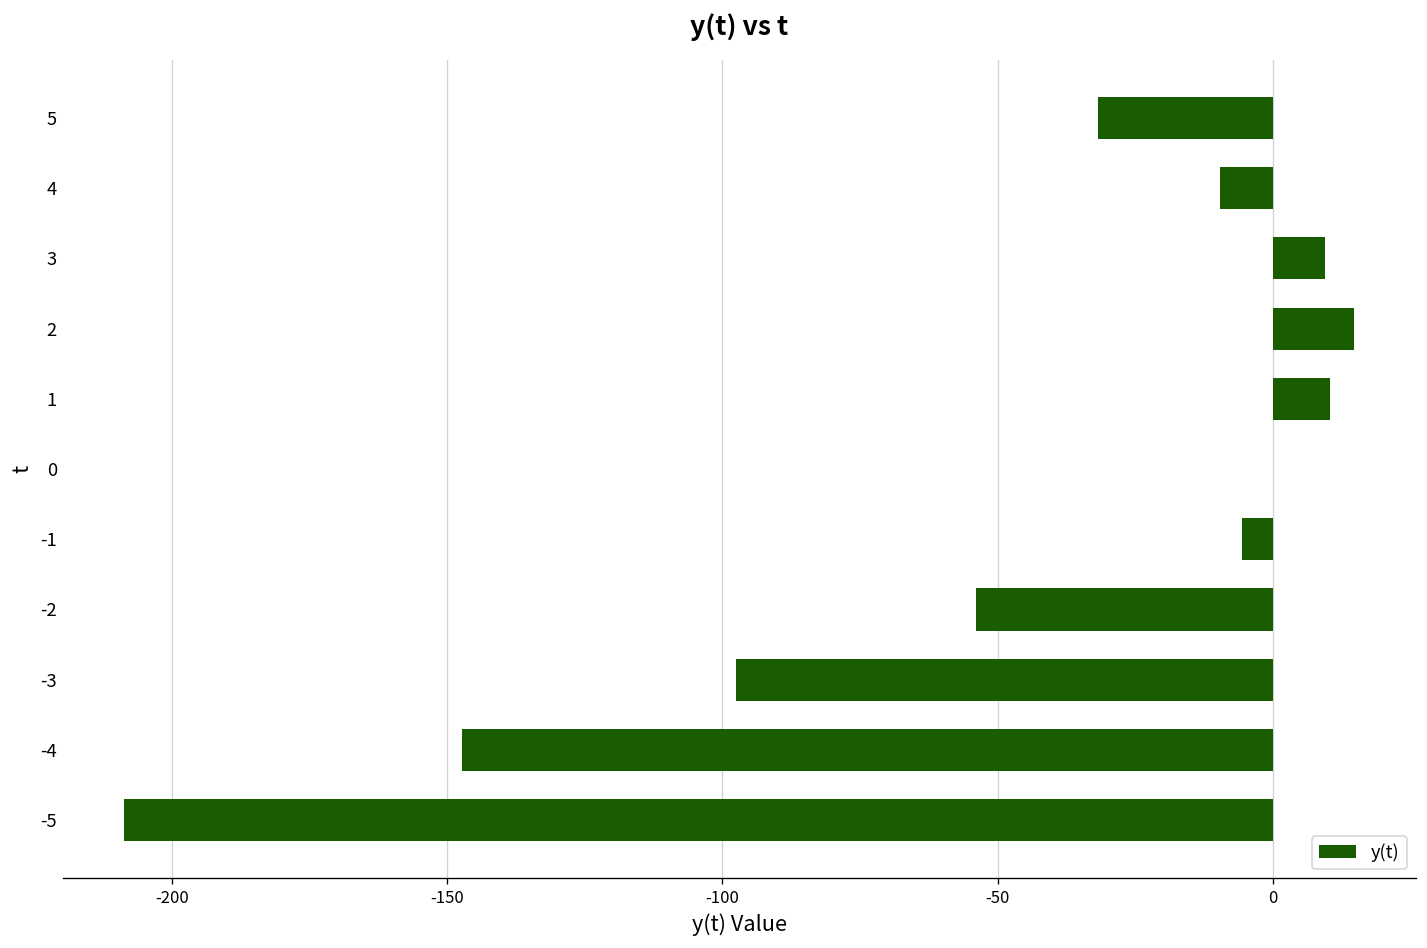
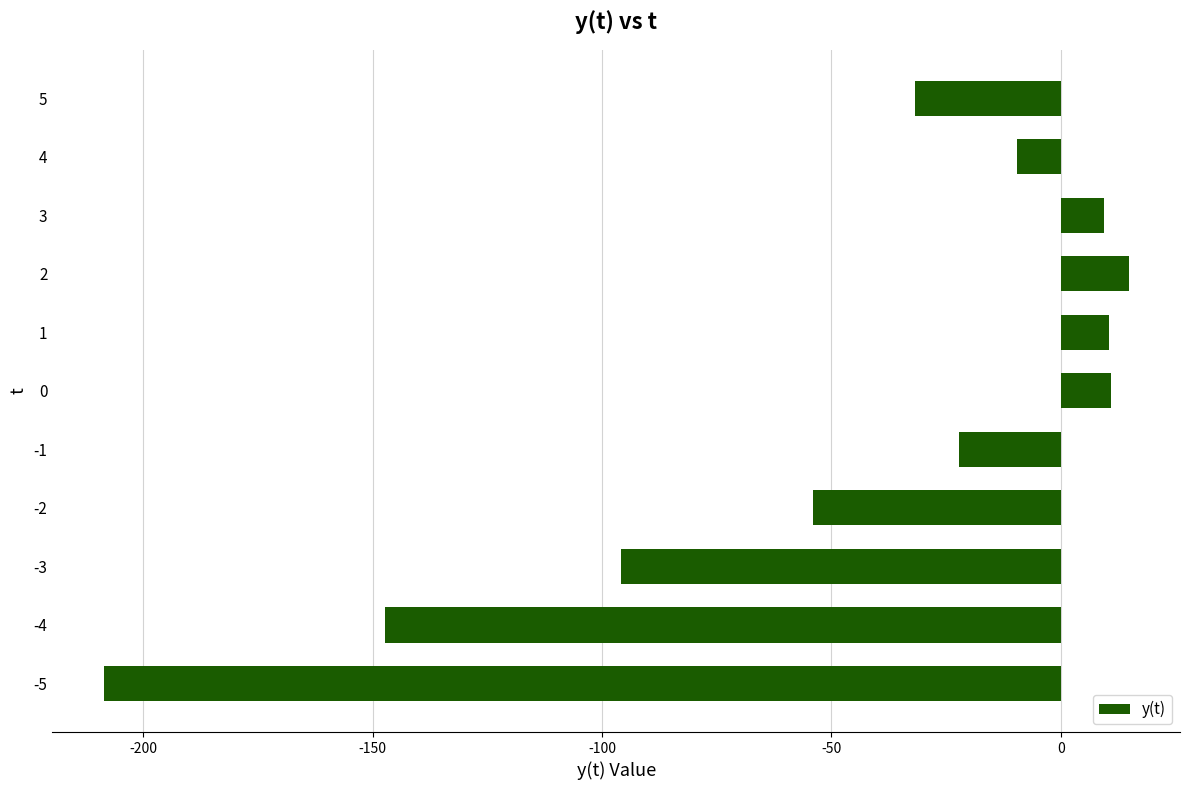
0: 0 -> 11
-1: -6 -> -22
-3: -98 -> -96
